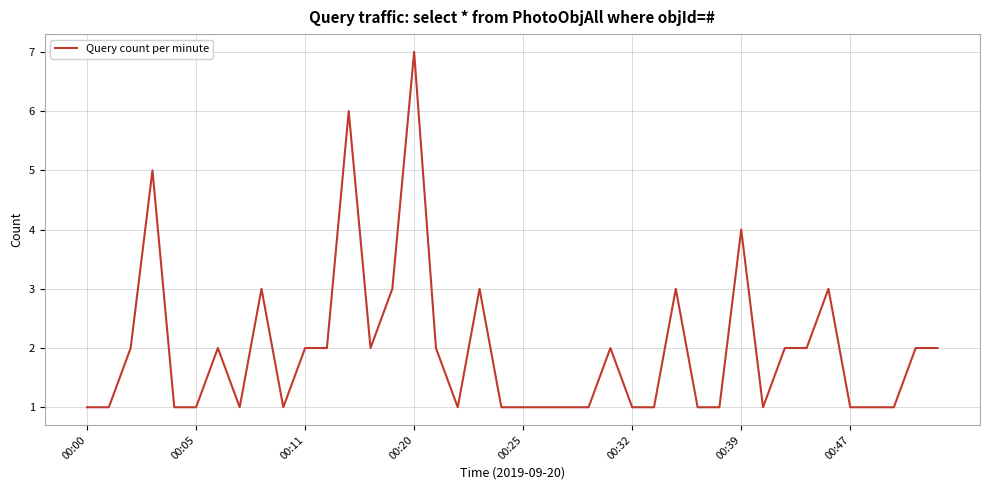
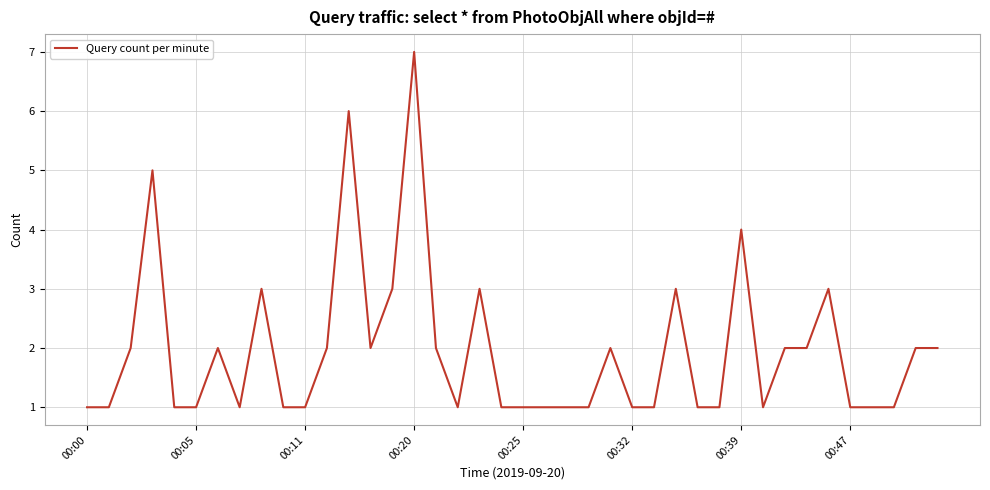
00:11: 2 -> 1
